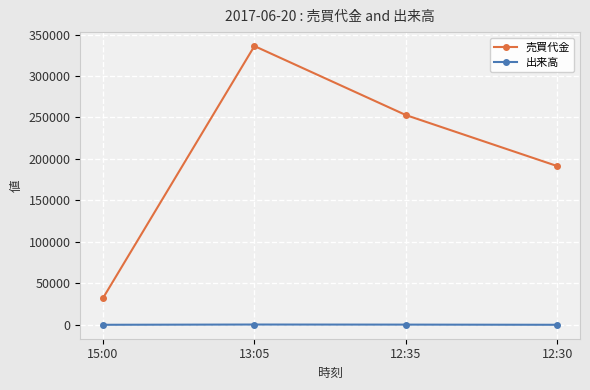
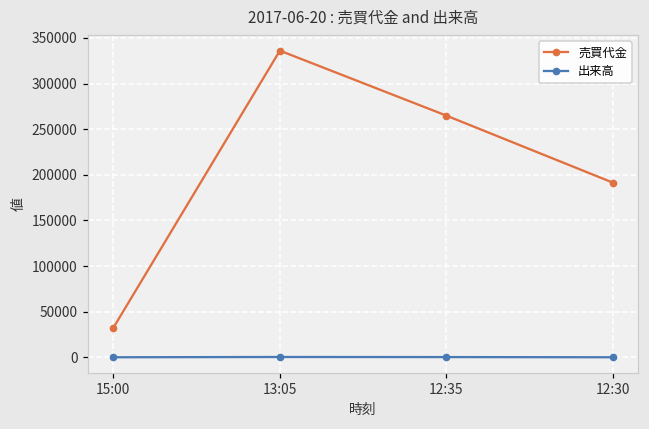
売買代金, 12:35: 250000 -> 260000
